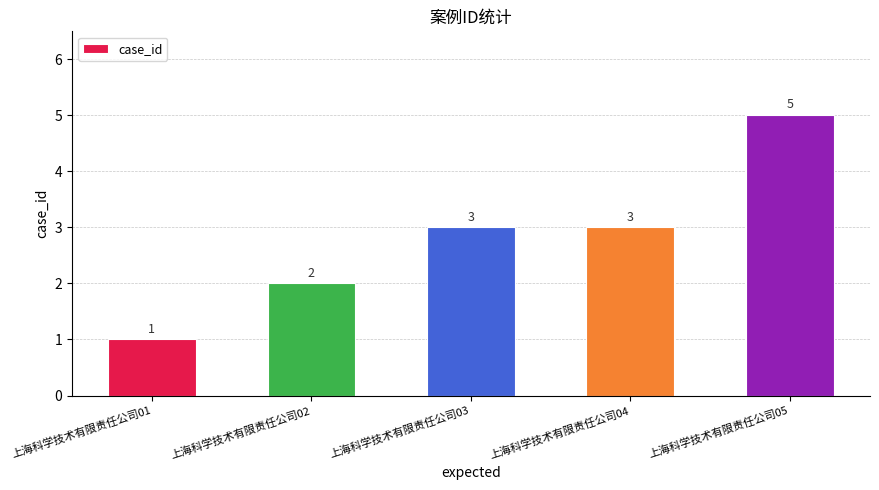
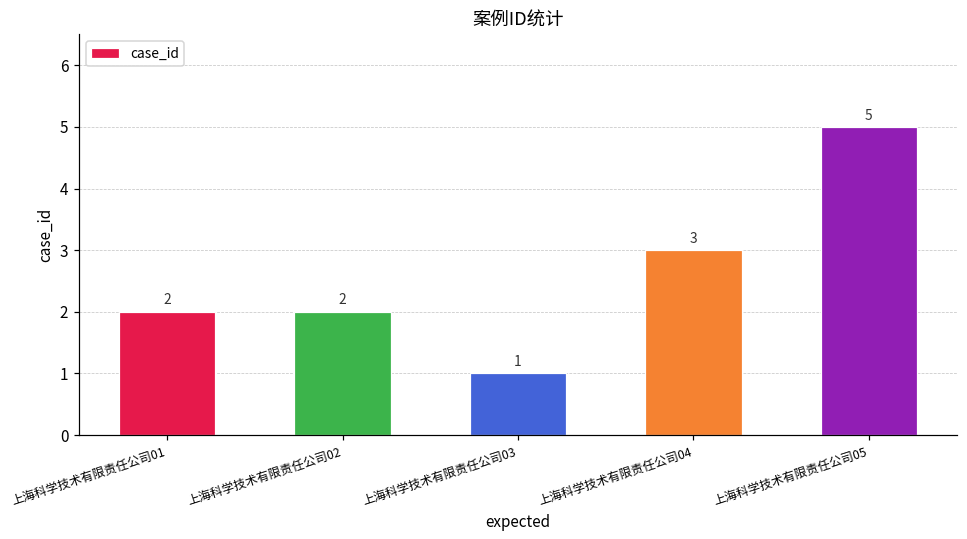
上海科学技术有限责任公司01: 1 -> 2
上海科学技术有限责任公司03: 3 -> 1
